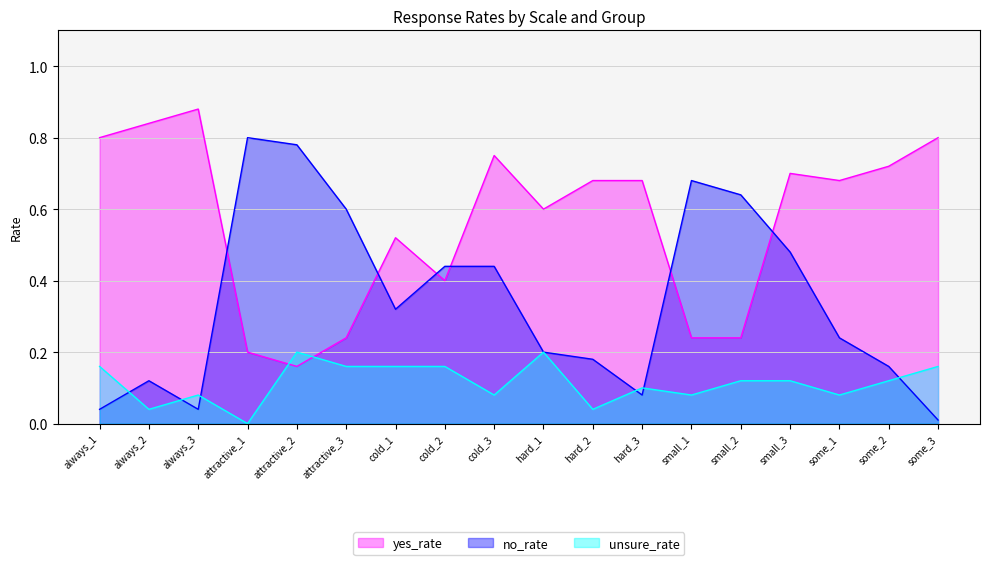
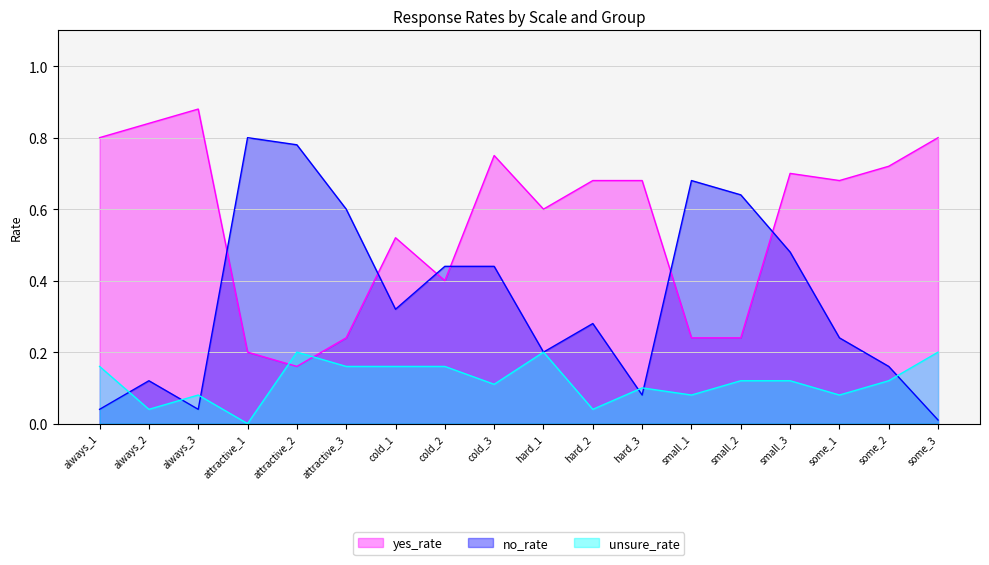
unsure_rate, cold_3: 0.08 -> 0.11
no_rate, hard_2: 0.18 -> 0.28
unsure_rate, some_3: 0.16 -> 0.20
